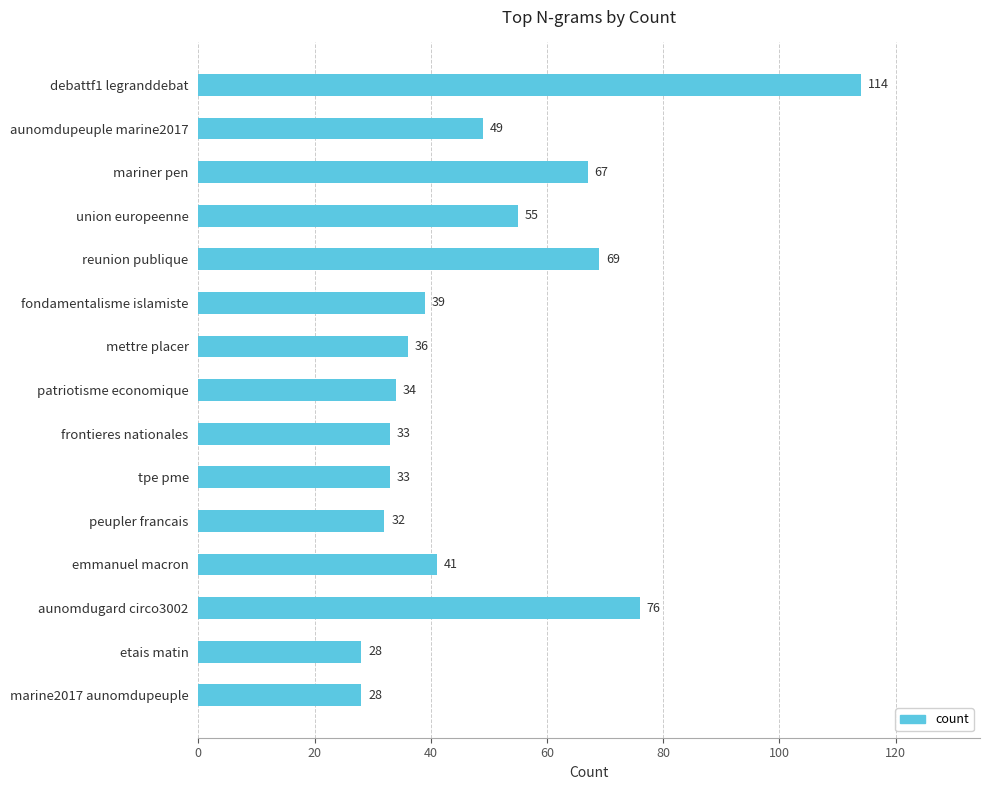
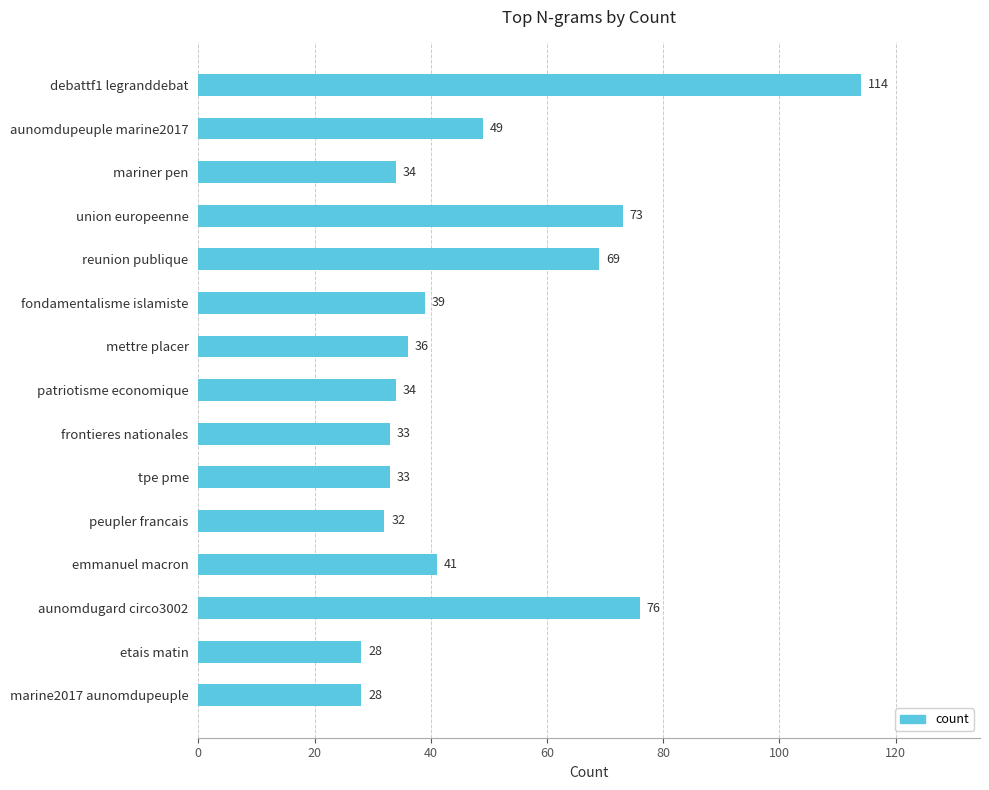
mariner pen: 67 -> 34
union europeenne: 55 -> 73
